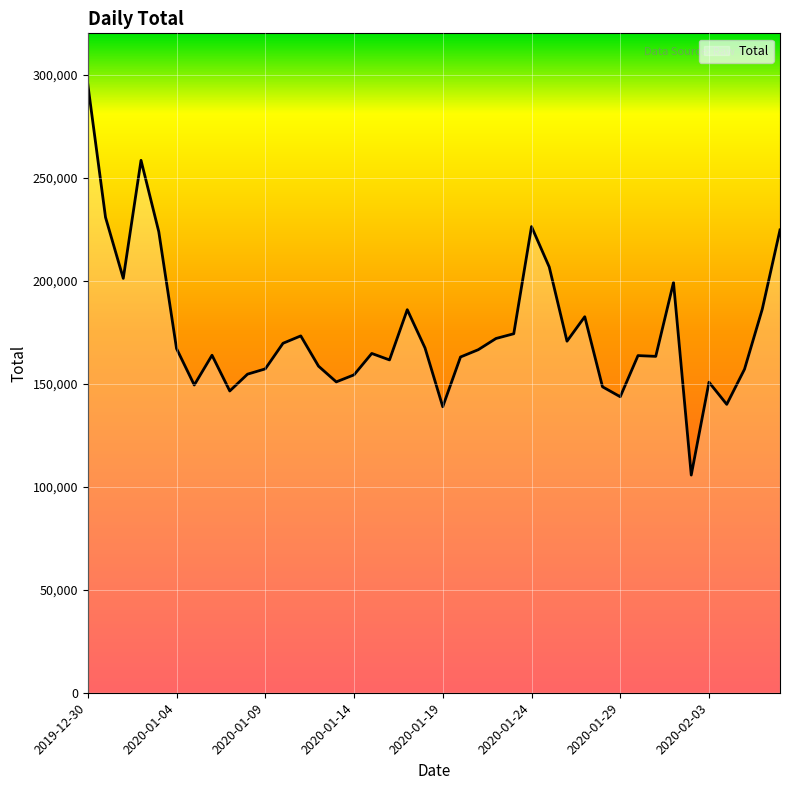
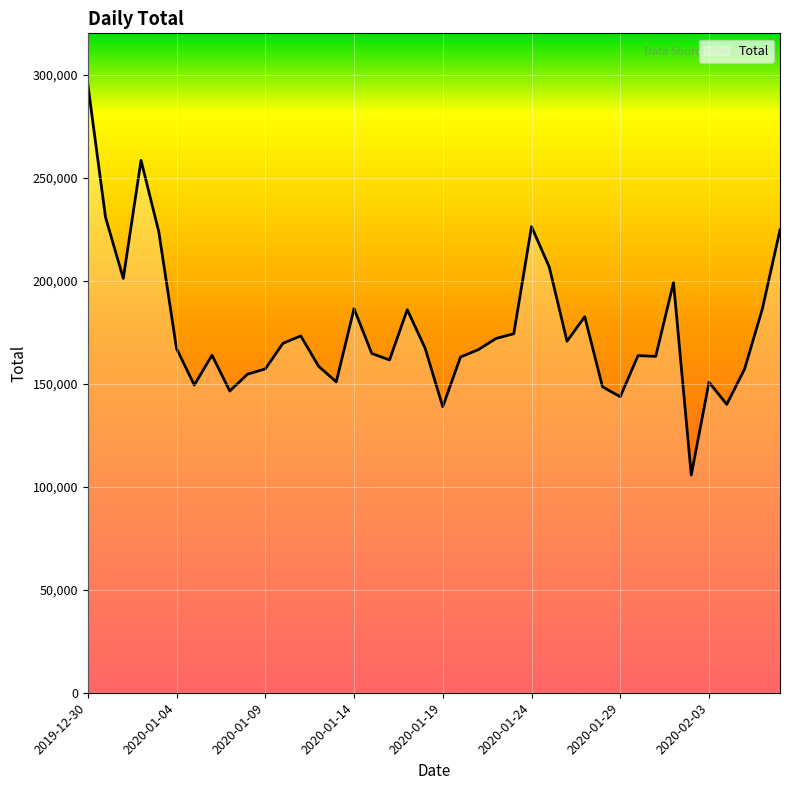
2020-01-14: 154,000 -> 186,000
